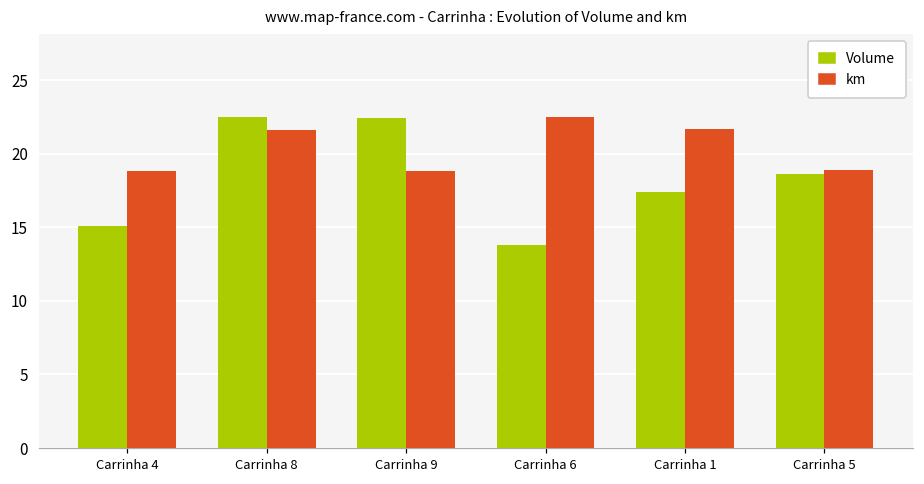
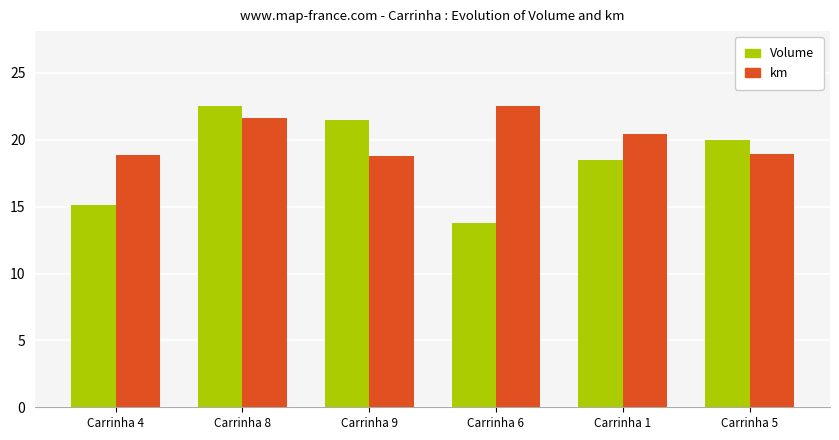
Volume, Carrinha 9: 22.4 -> 21.5
Volume, Carrinha 1: 17.4 -> 18.5
km, Carrinha 1: 21.7 -> 20.4
Volume, Carrinha 5: 18.6 -> 20.0
